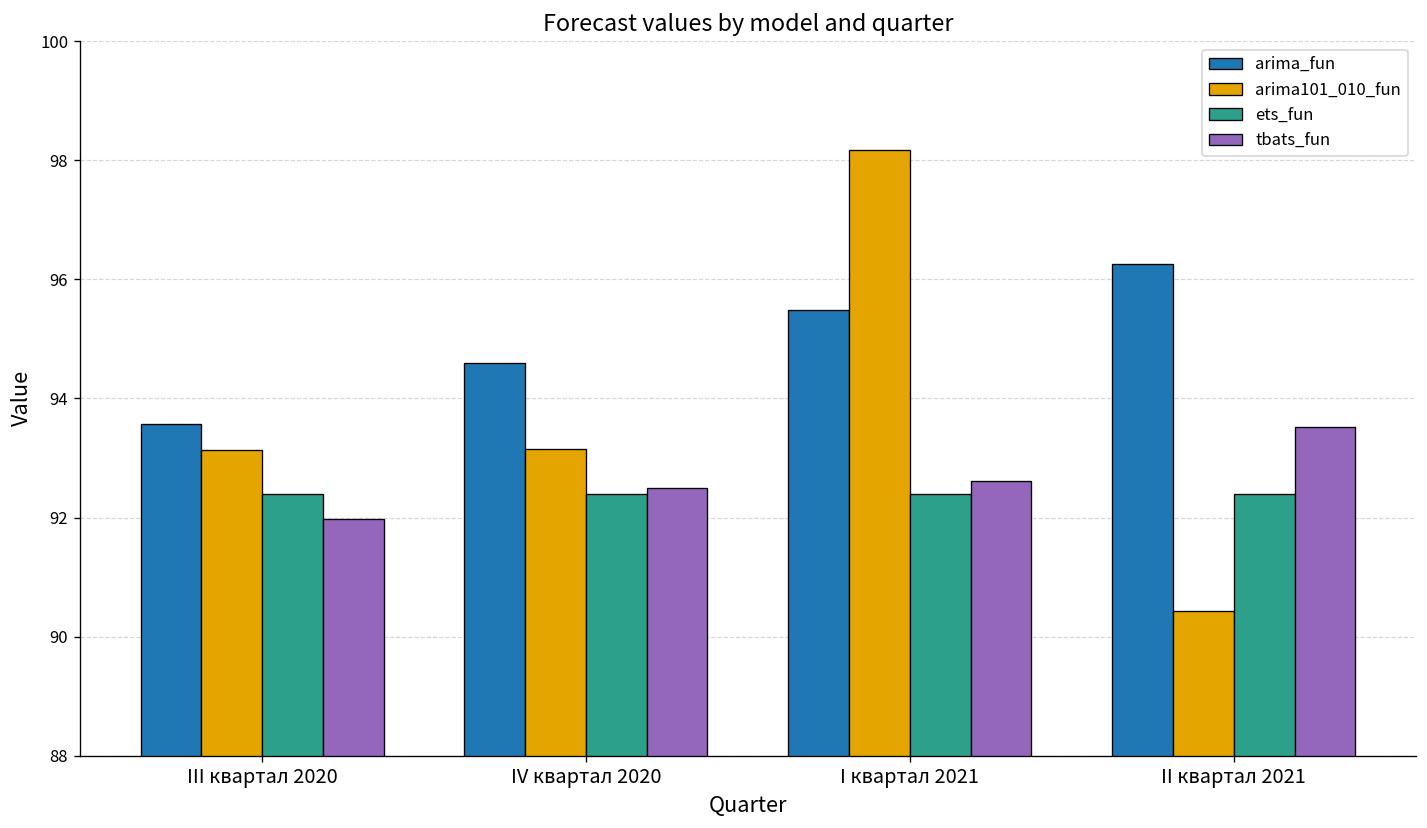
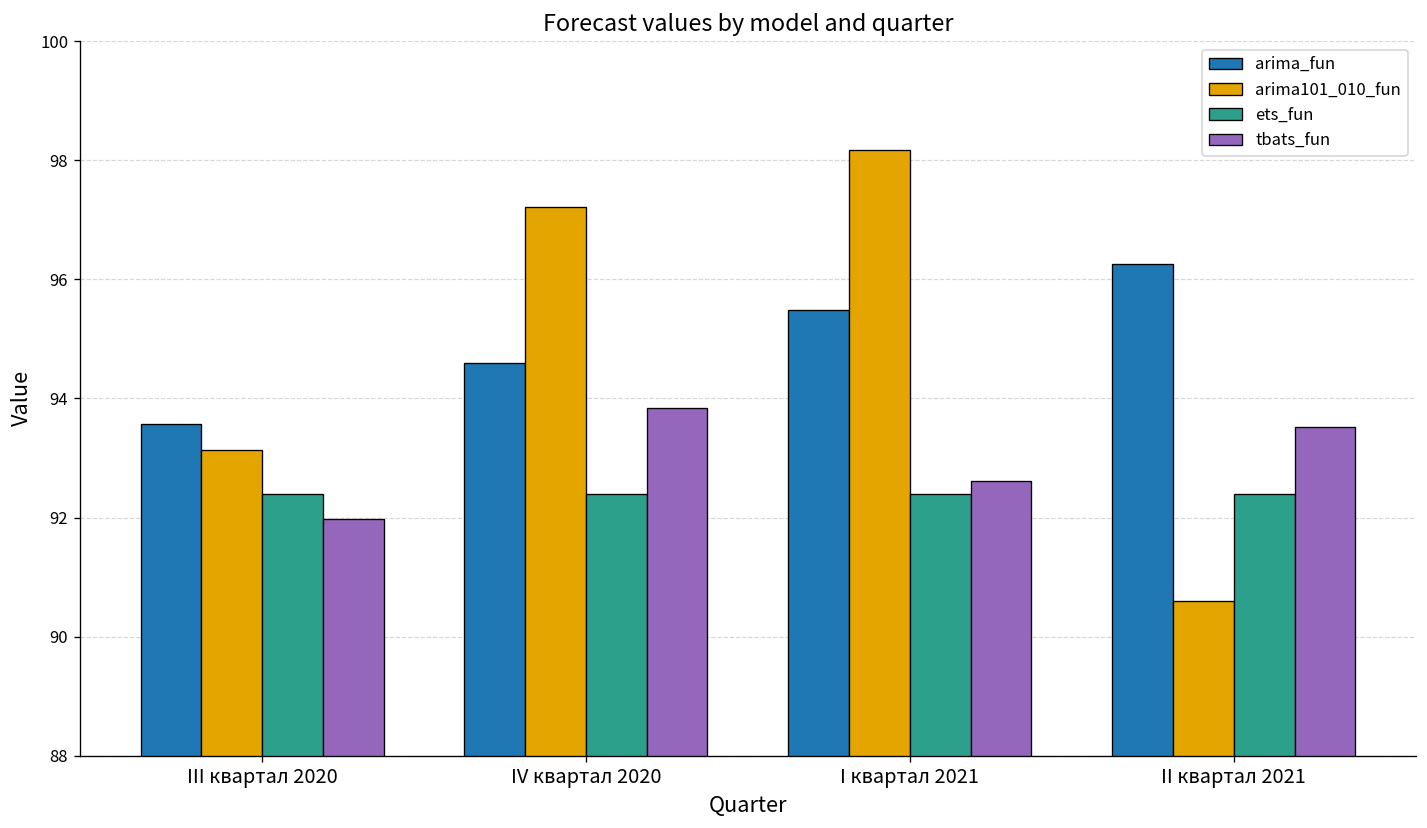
arima101_010_fun, IV квартал 2020: 93.2 -> 97.2
tbats_fun, IV квартал 2020: 92.5 -> 93.8
arima101_010_fun, II квартал 2021: 90.4 -> 90.6
